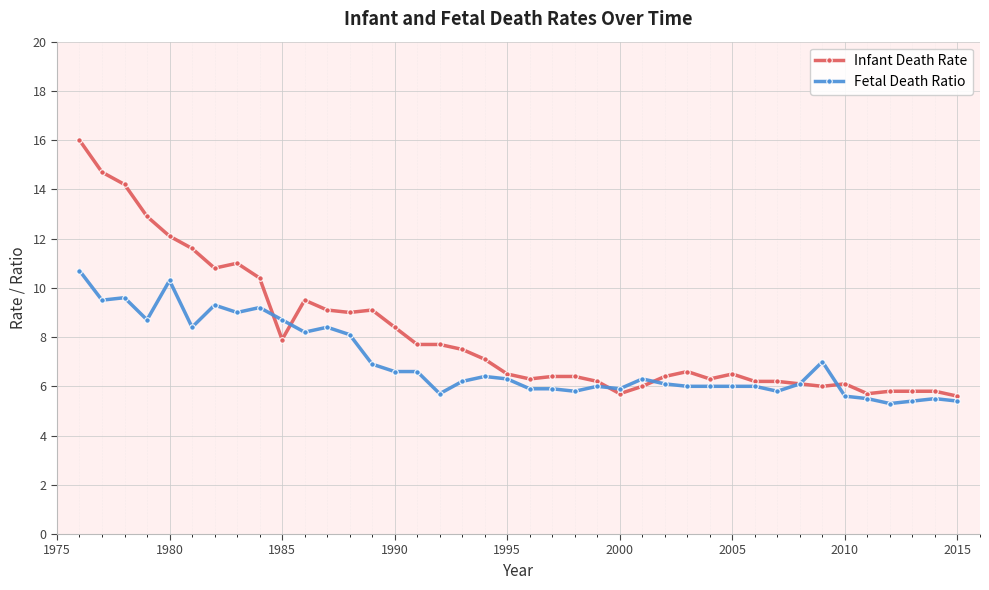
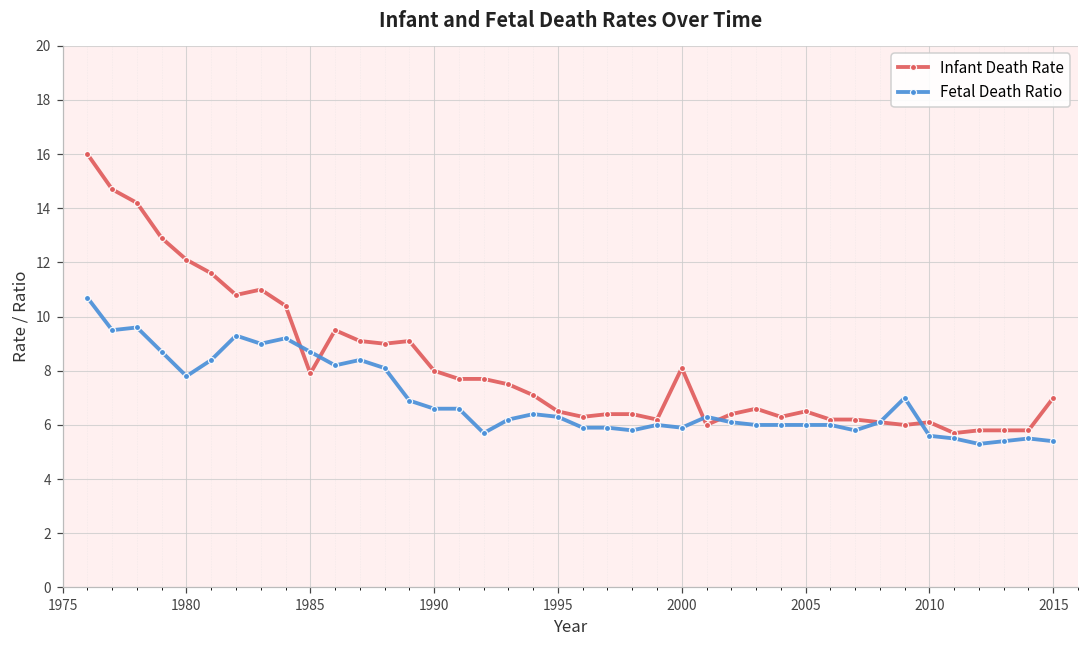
Fetal Death Ratio, 1980: 10.3 -> 7.8
Infant Death Rate, 1990: 8.4 -> 8.0
Infant Death Rate, 2000: 5.7 -> 8.1
Infant Death Rate, 2015: 5.6 -> 7.0
